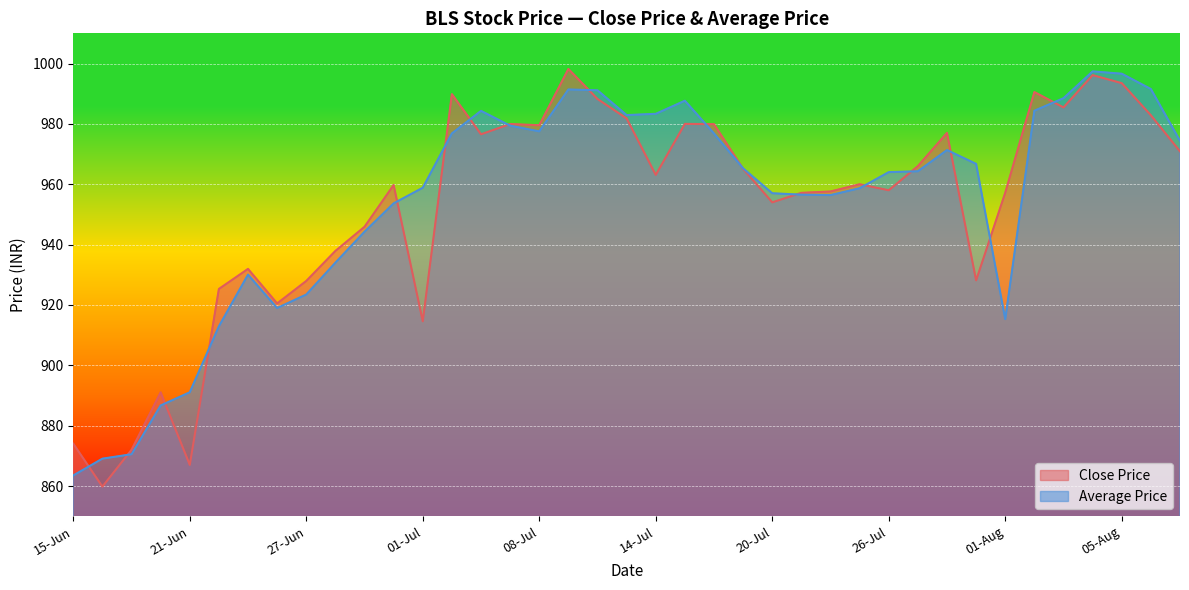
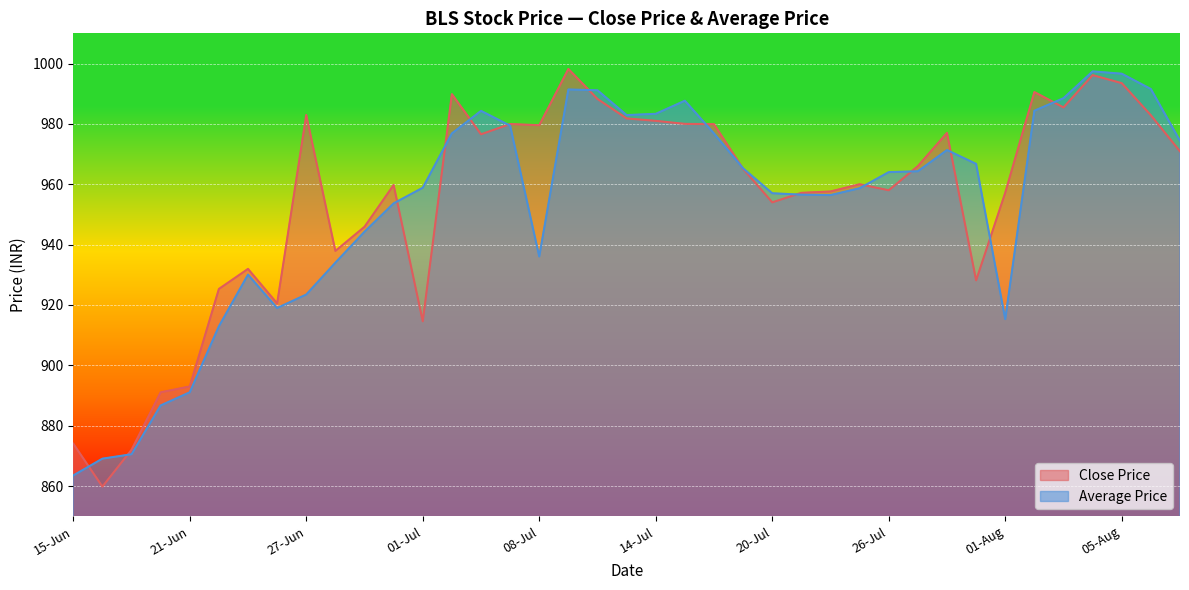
Close Price, 21-Jun: 867 -> 893
Close Price, 27-Jun: 928 -> 983
Average Price, 08-Jul: 978 -> 936
Close Price, 14-Jul: 963 -> 981
